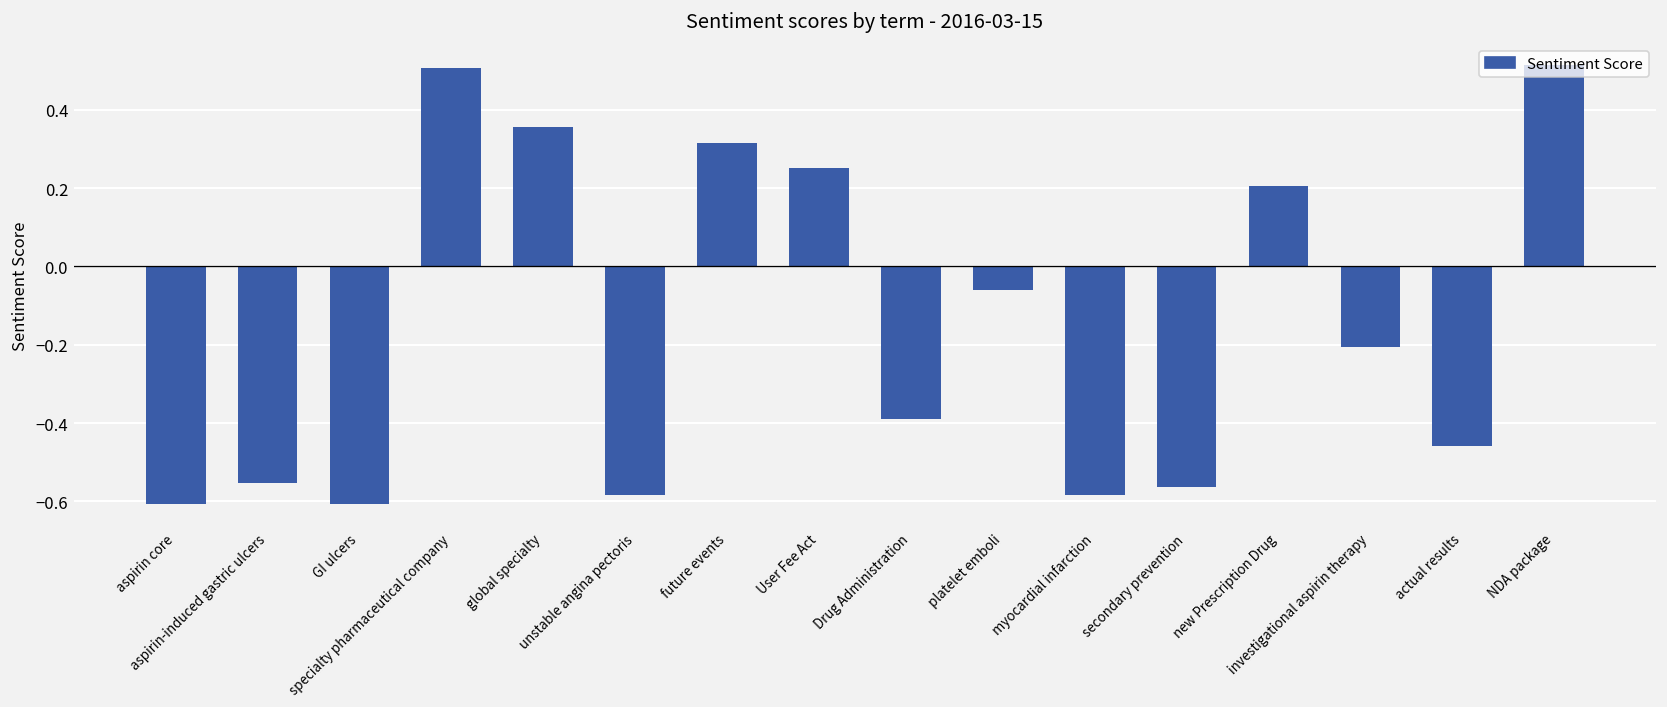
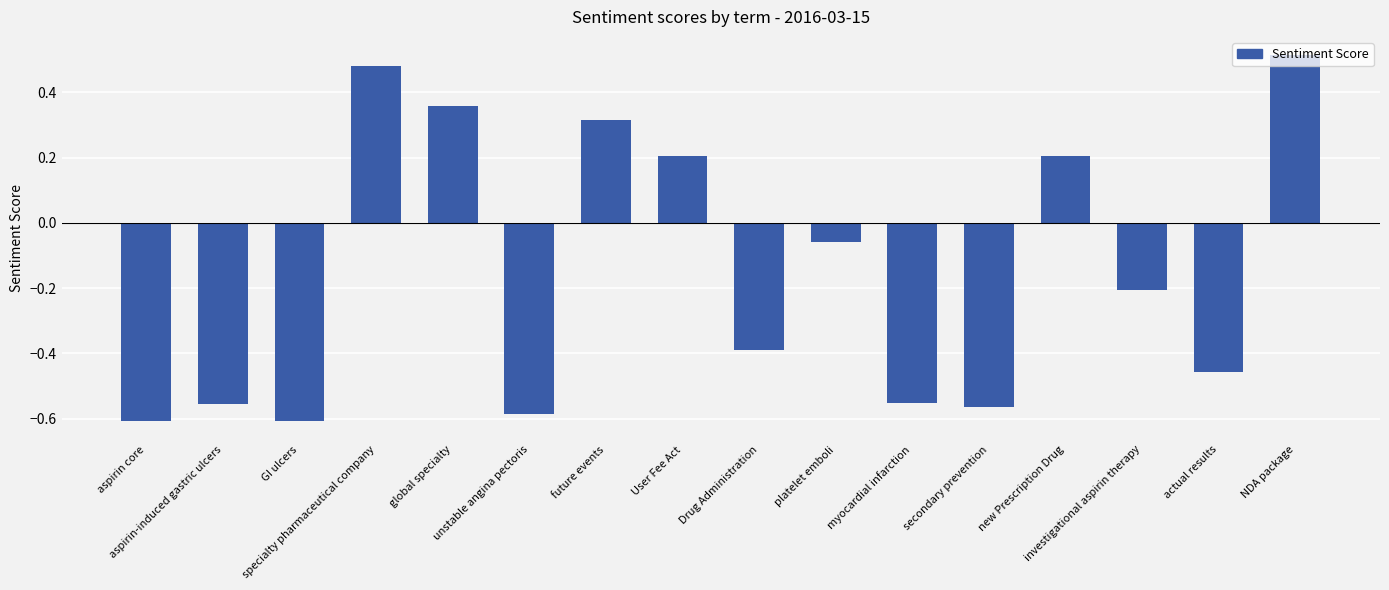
specialty pharmaceutical company: 0.51 -> 0.48
User Fee Act: 0.25 -> 0.21
myocardial infarction: -0.58 -> -0.55
